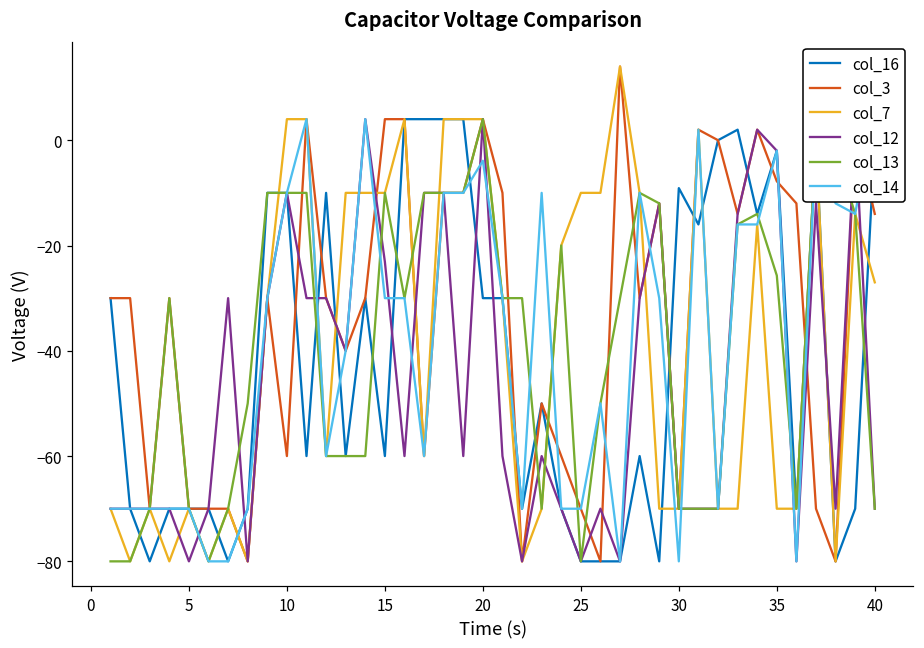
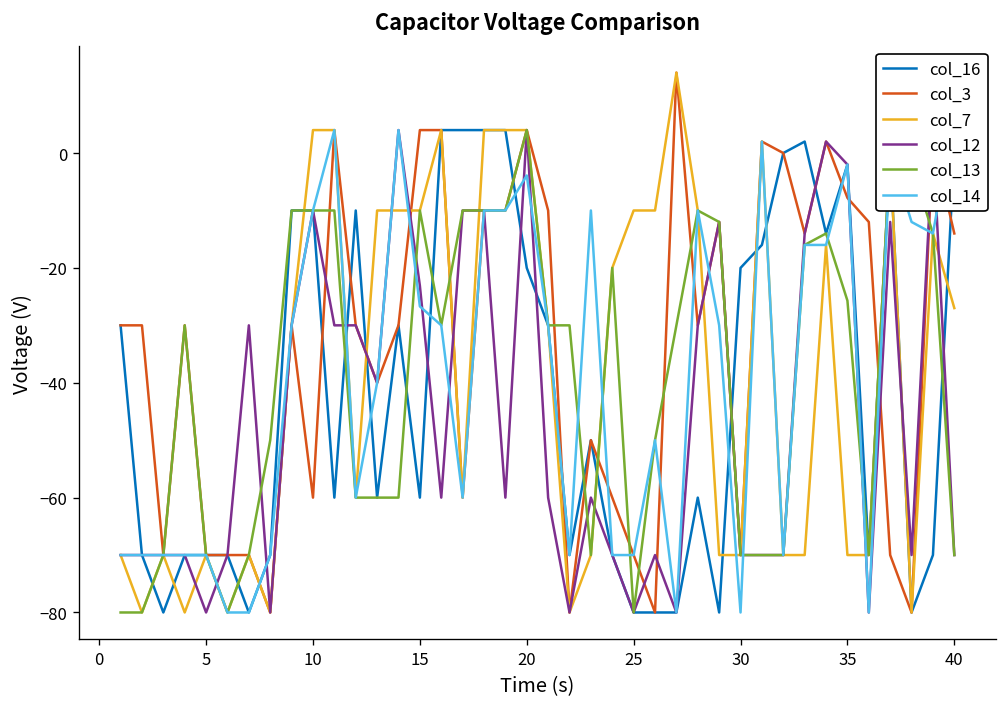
col_14, 15: -30 -> -27
col_16, 20: -30 -> -20
col_16, 30: -9 -> -20
